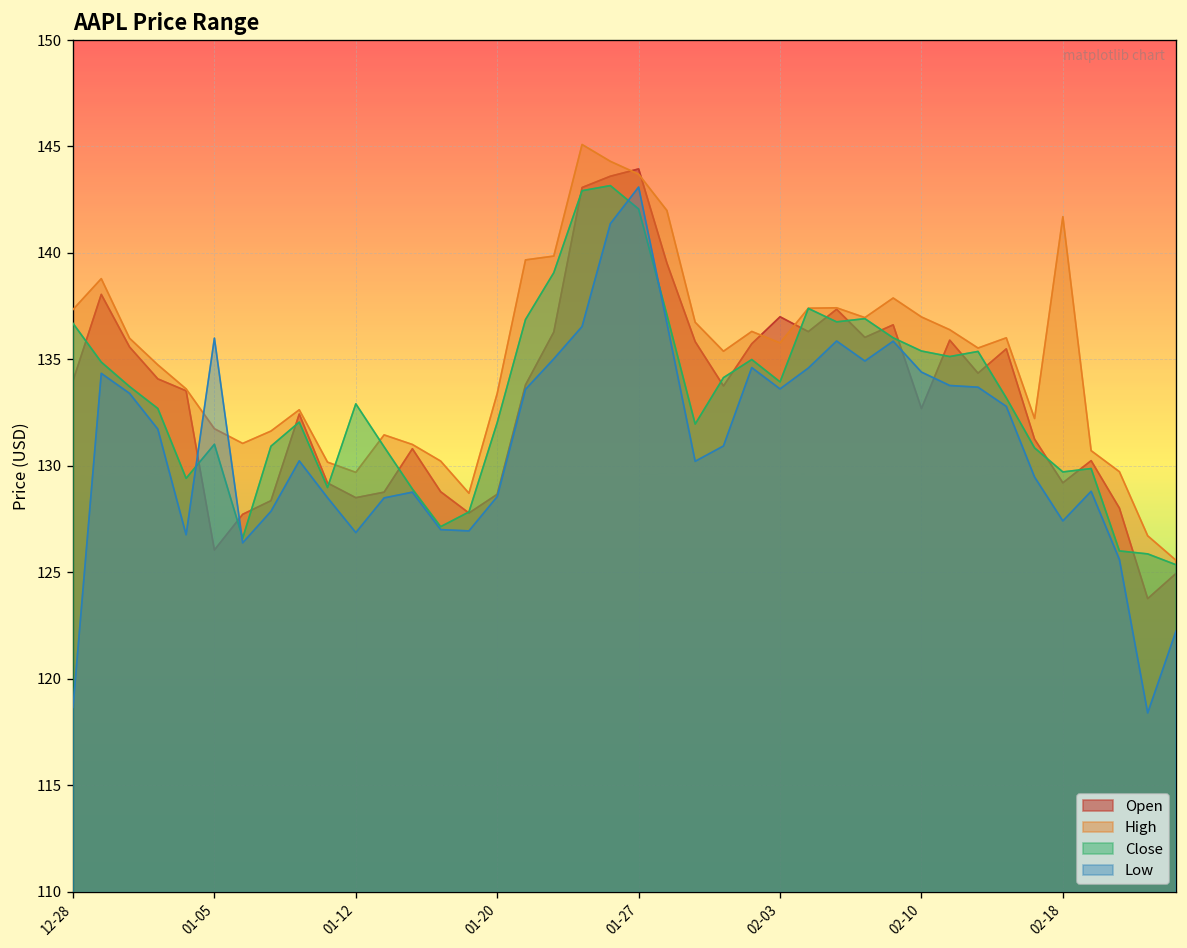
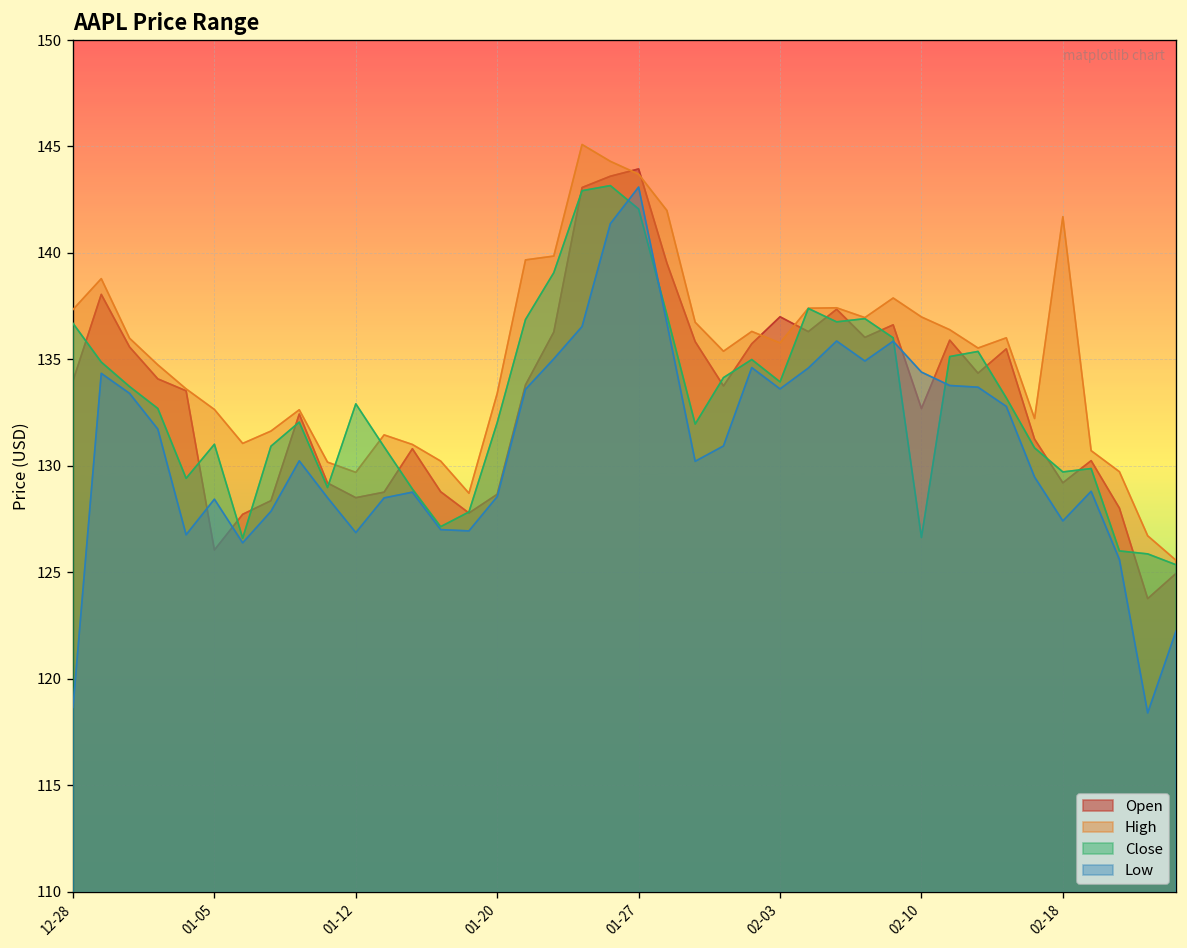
High, 01-05: 131.7 -> 132.6
Low, 01-05: 136.0 -> 128.4
Close, 02-10: 135.4 -> 126.6
